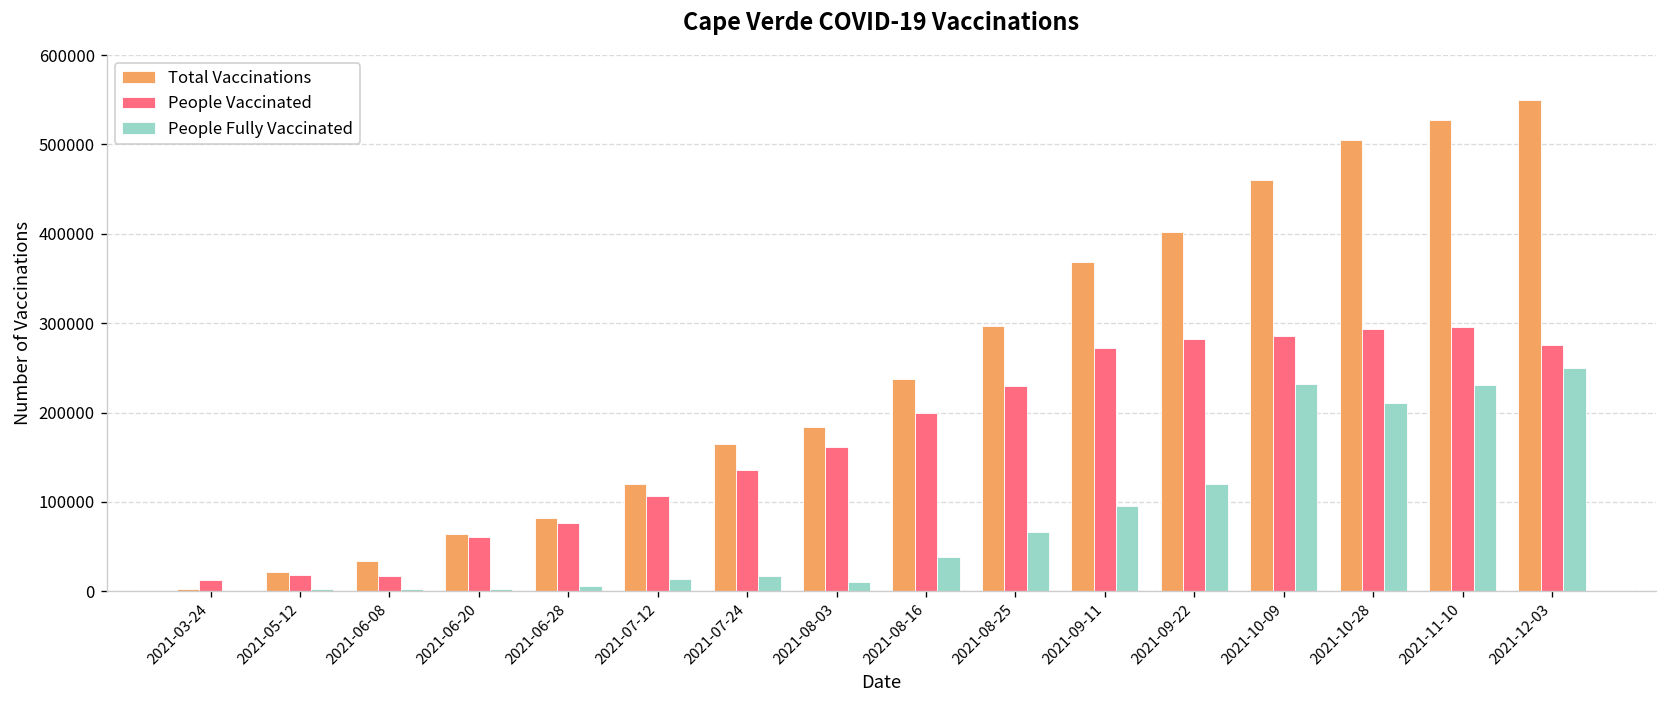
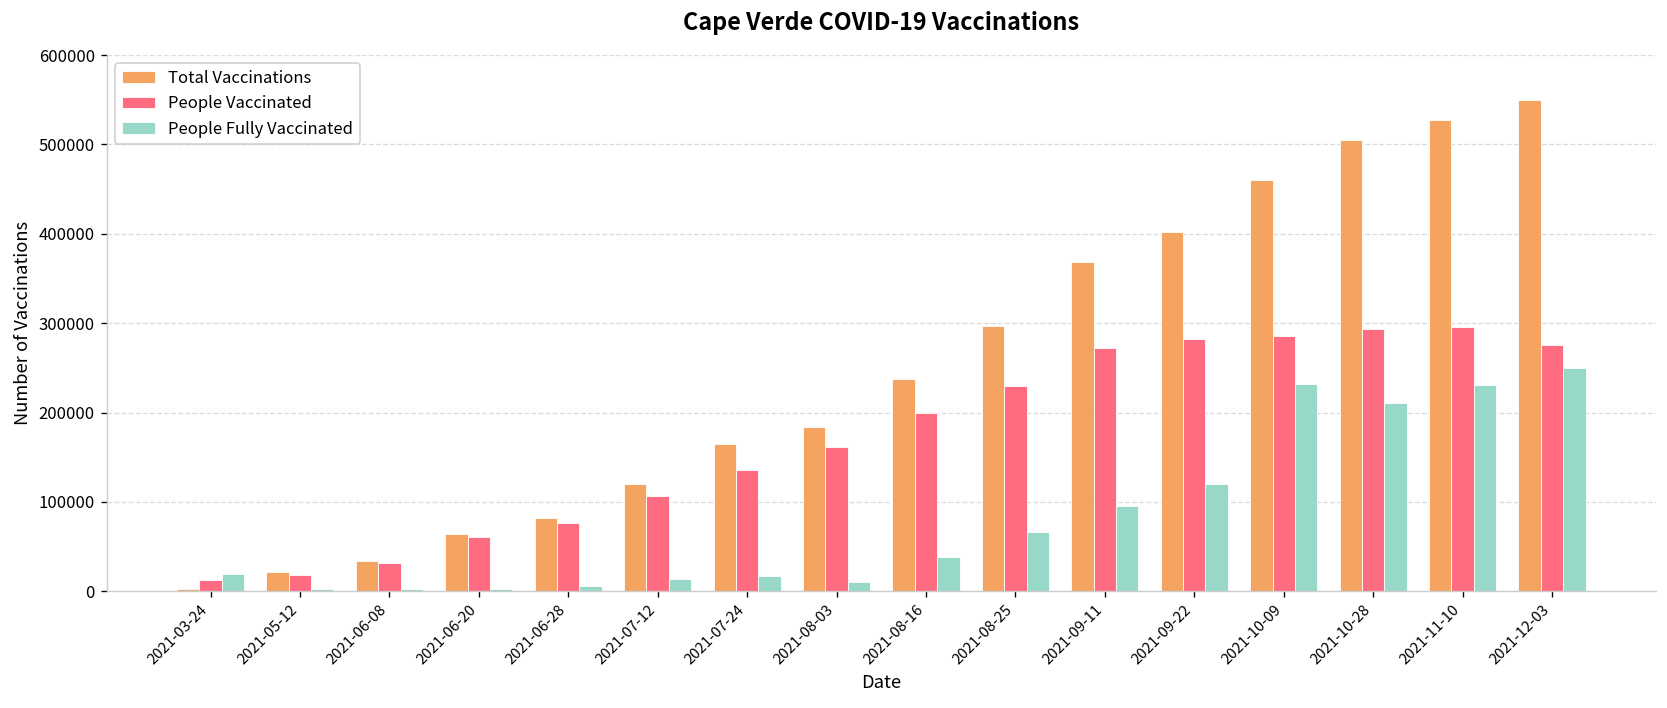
People Fully Vaccinated, 2021-03-24: 0 -> 20000
People Vaccinated, 2021-06-08: 20000 -> 30000
